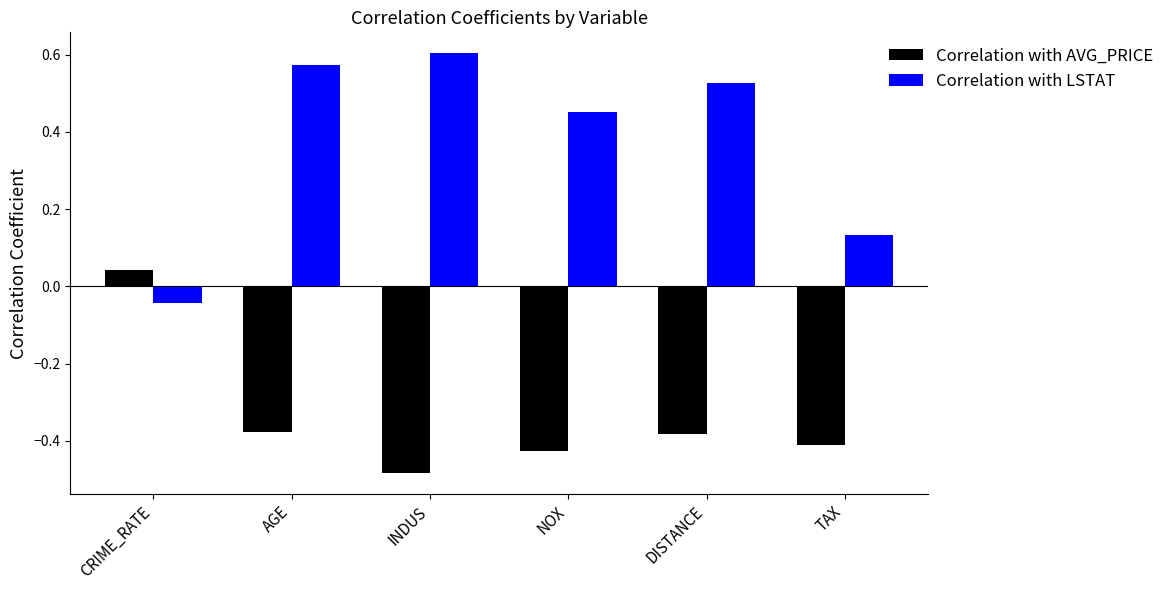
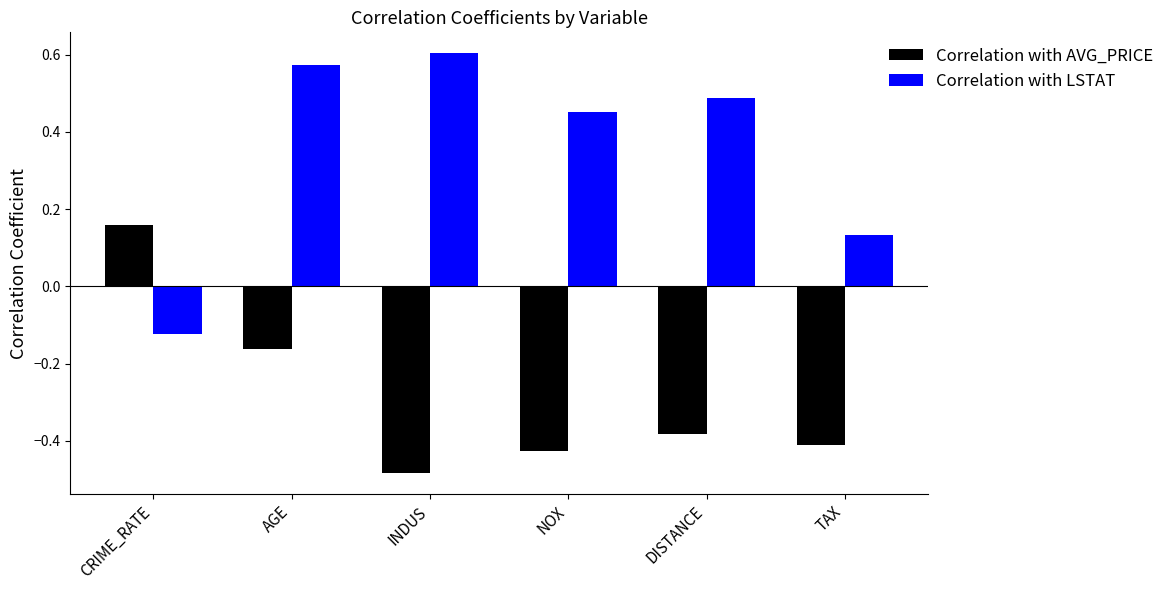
Correlation with AVG_PRICE, CRIME_RATE: 0.04 -> 0.16
Correlation with LSTAT, CRIME_RATE: -0.04 -> -0.12
Correlation with AVG_PRICE, AGE: -0.38 -> -0.16
Correlation with LSTAT, DISTANCE: 0.53 -> 0.49
